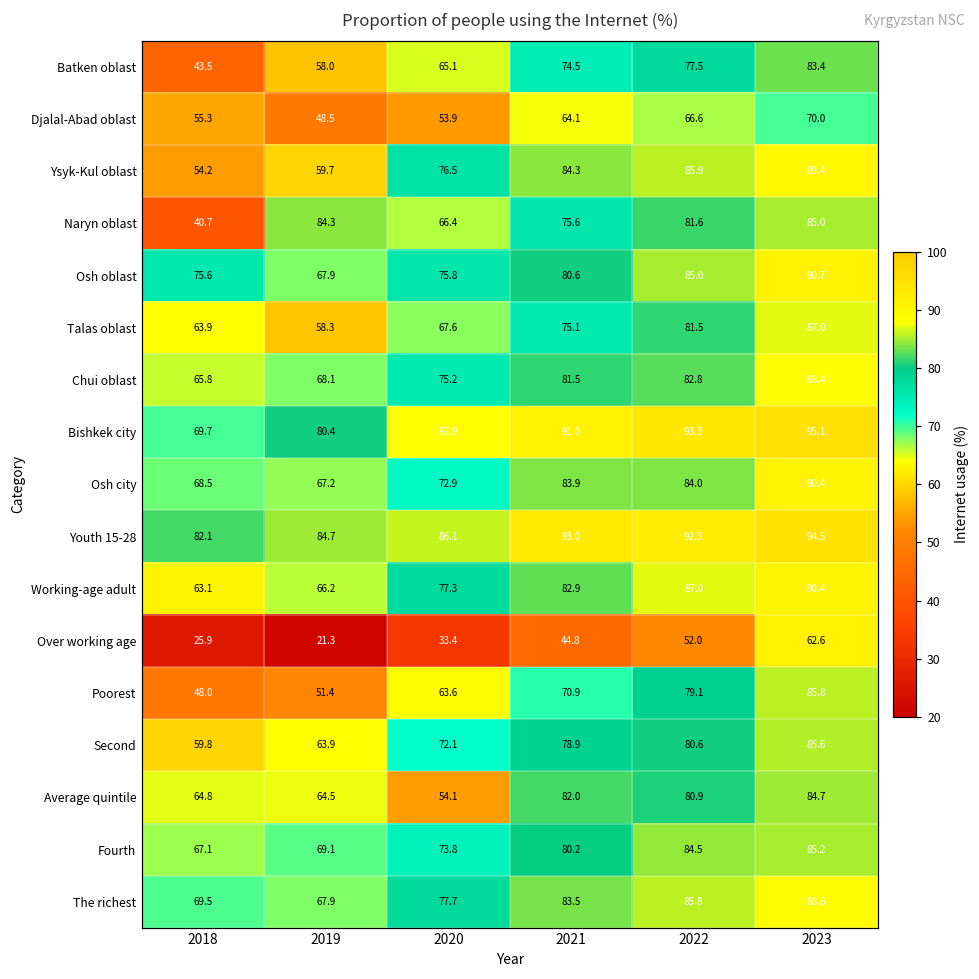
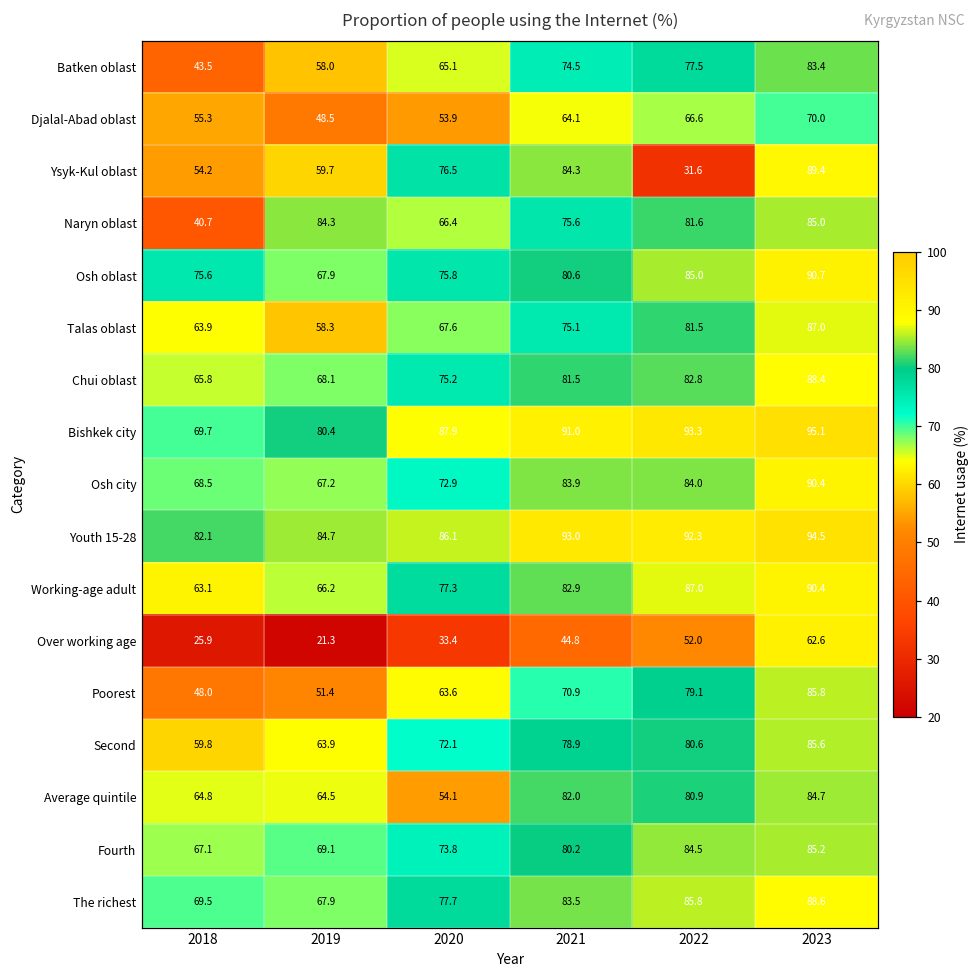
Ysyk-Kul oblast, 2022: 85.9 -> 31.6
